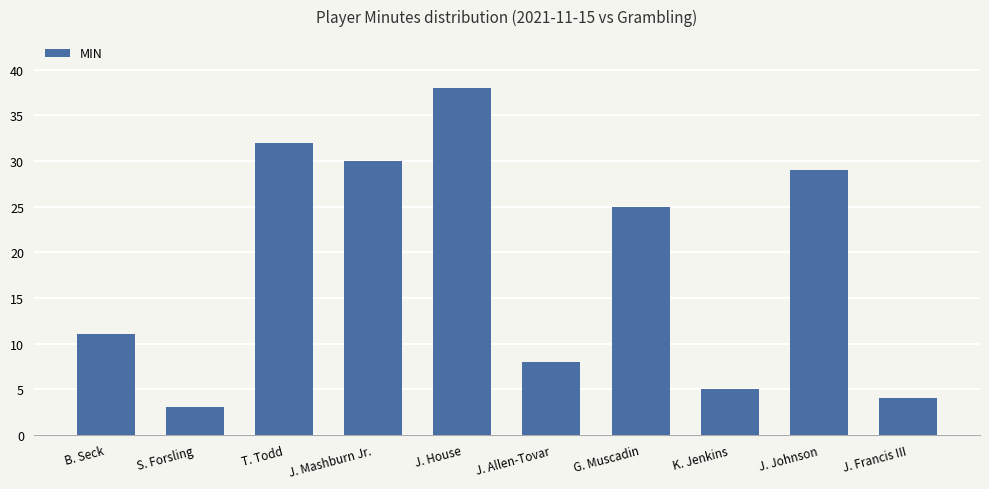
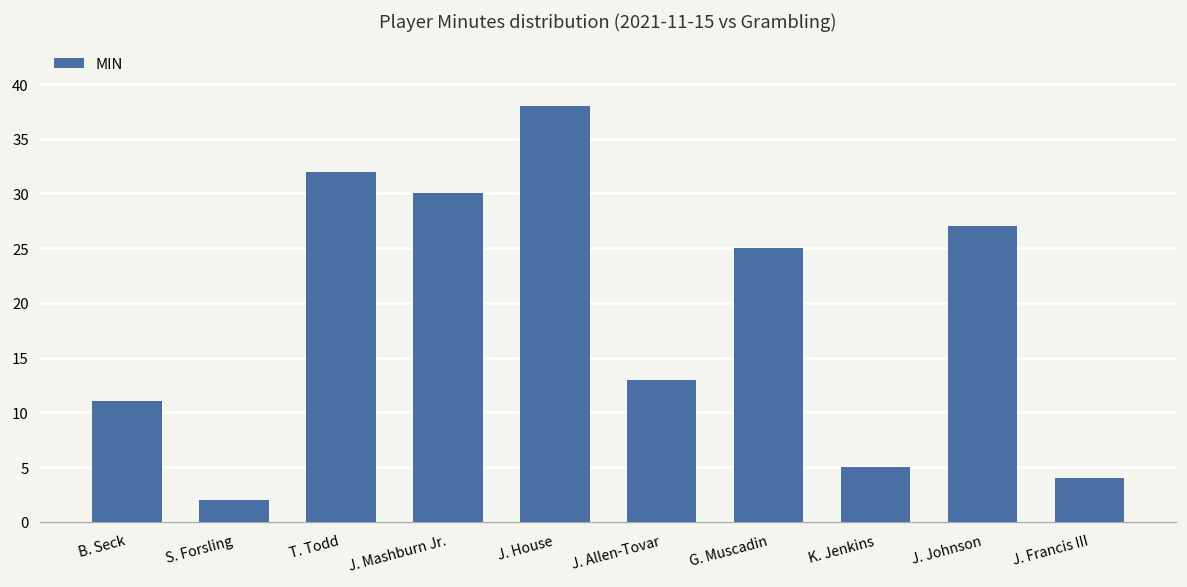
S. Forsling: 3 -> 2
J. Allen-Tovar: 8 -> 13
J. Johnson: 29 -> 27
